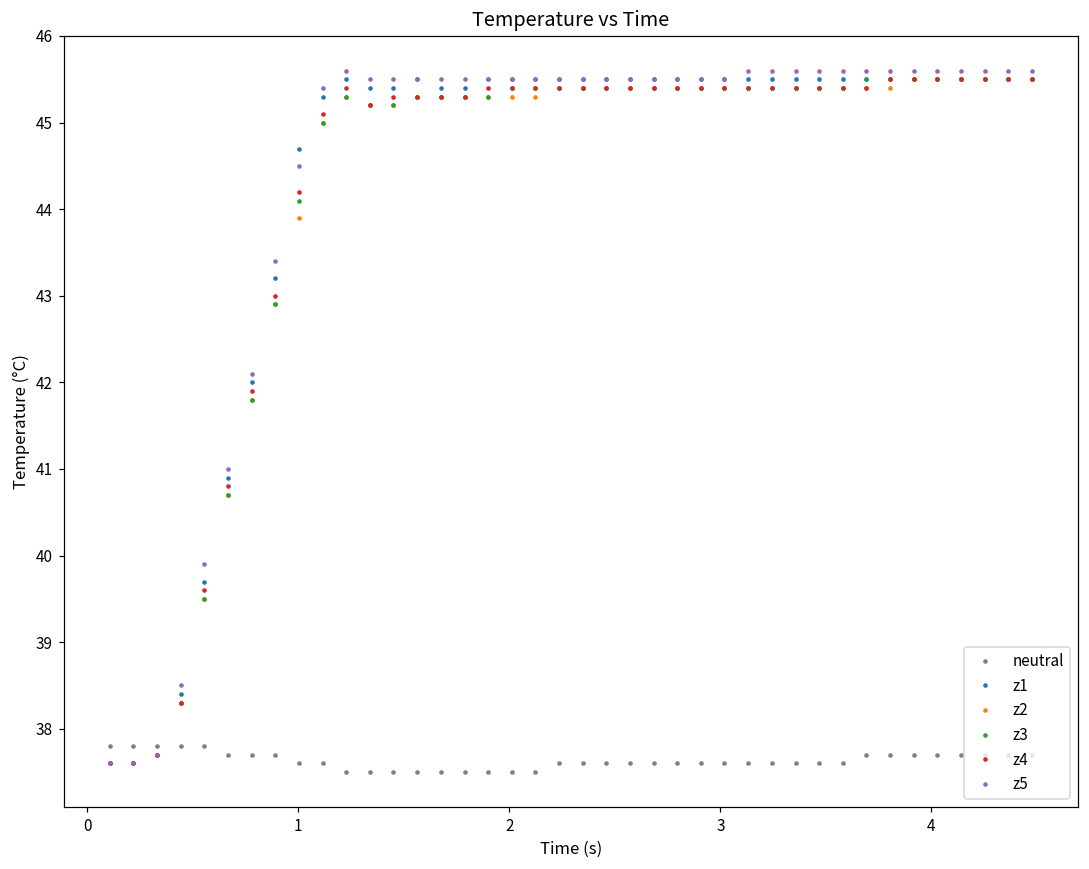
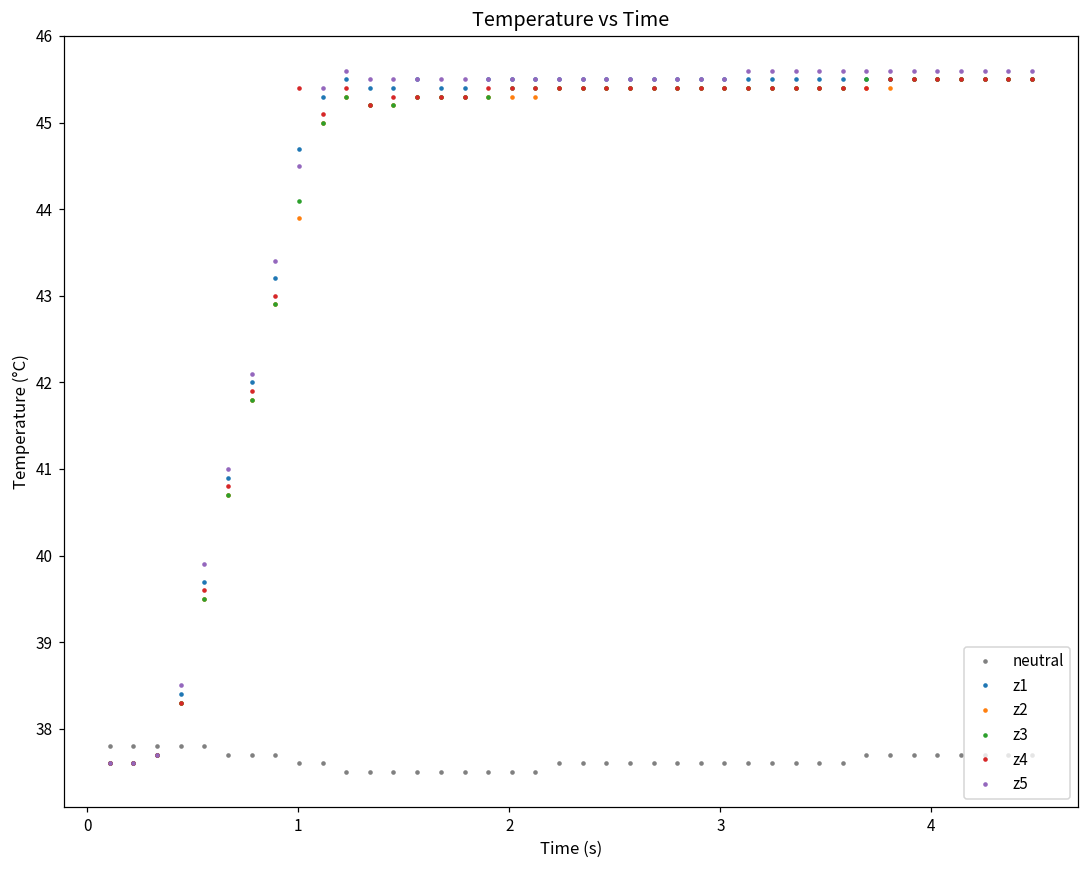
z4, 1: 44.2 -> 45.4
